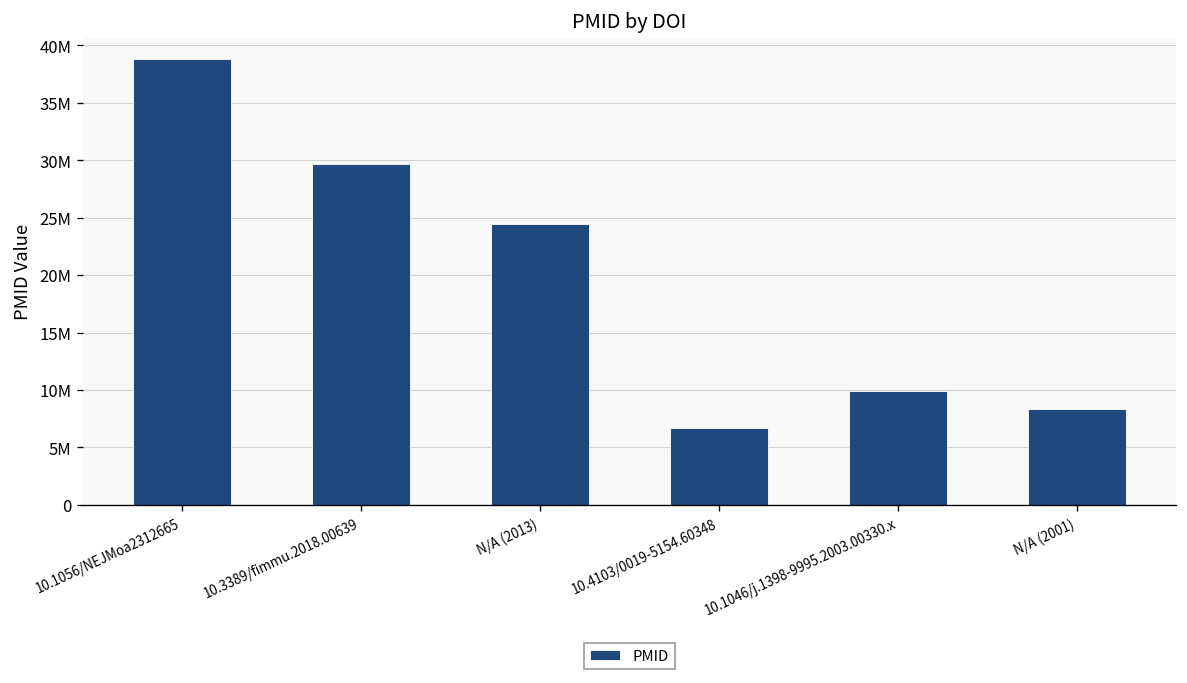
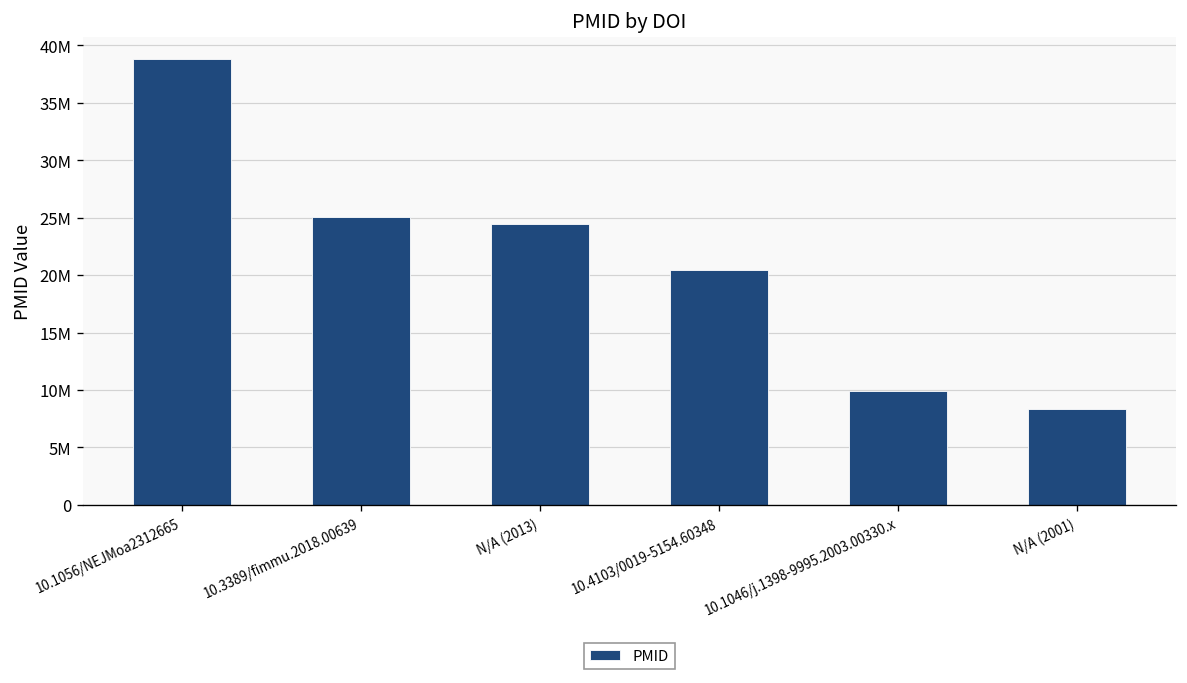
10.3389/fimmu.2018.00639: 30000000 -> 25000000
10.4103/0019-5154.60348: 7000000 -> 20000000
